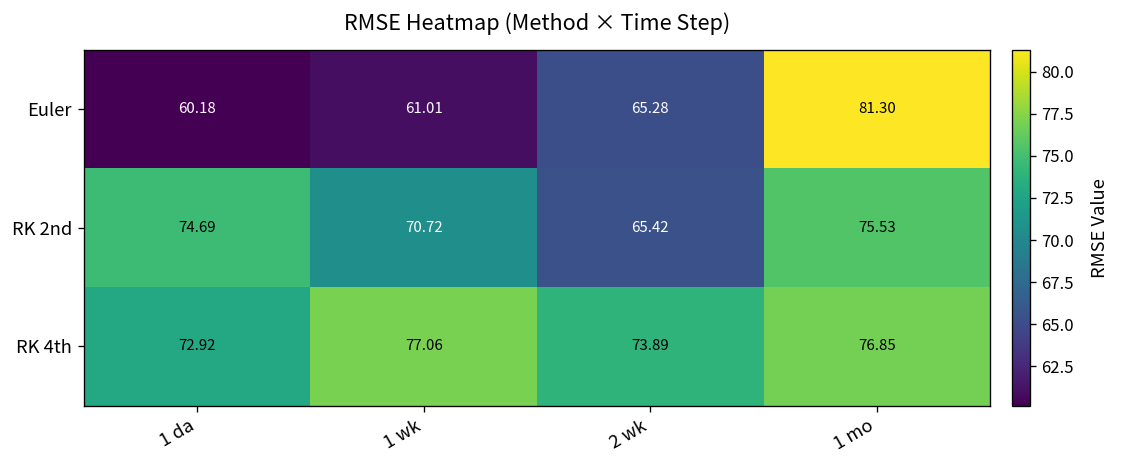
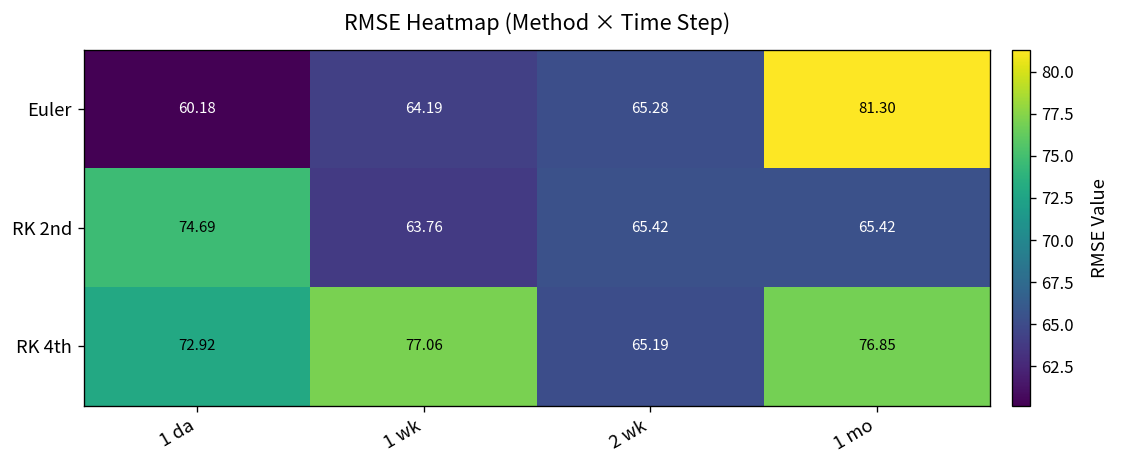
Euler, 1 wk: 61.01 -> 64.19
RK 2nd, 1 wk: 70.72 -> 63.76
RK 2nd, 1 mo: 75.53 -> 65.42
RK 4th, 2 wk: 73.89 -> 65.19
